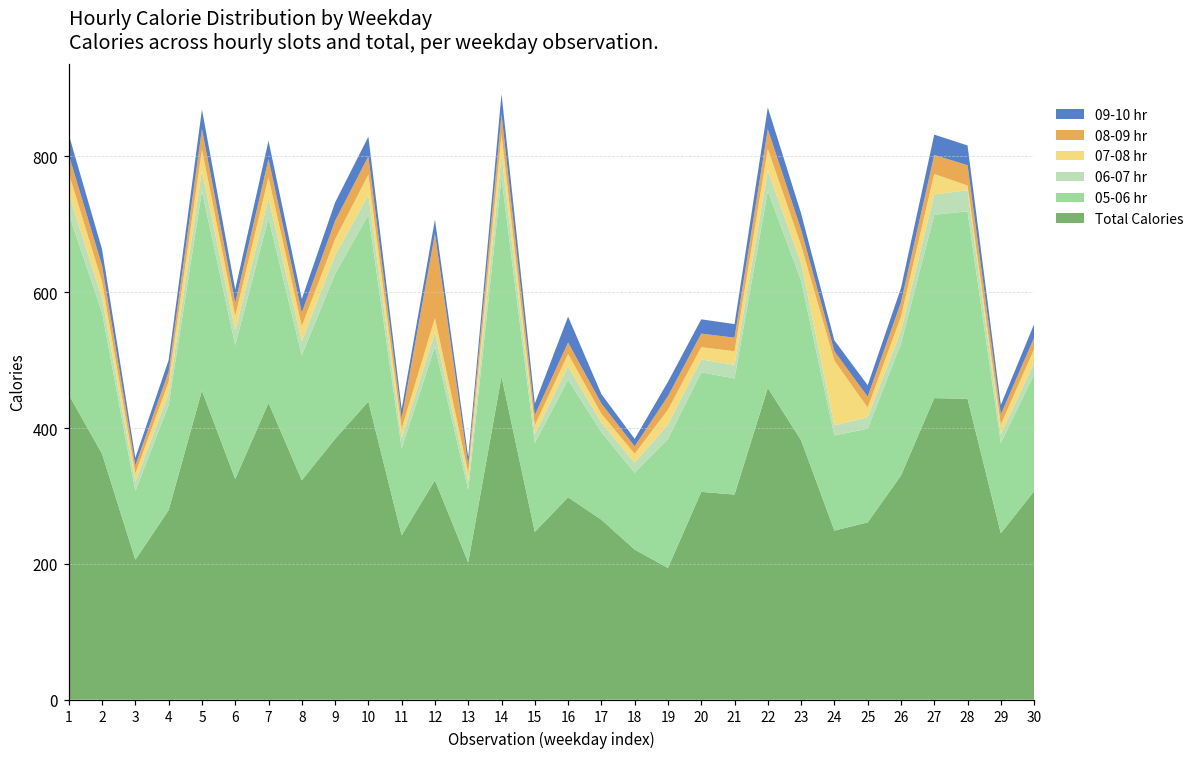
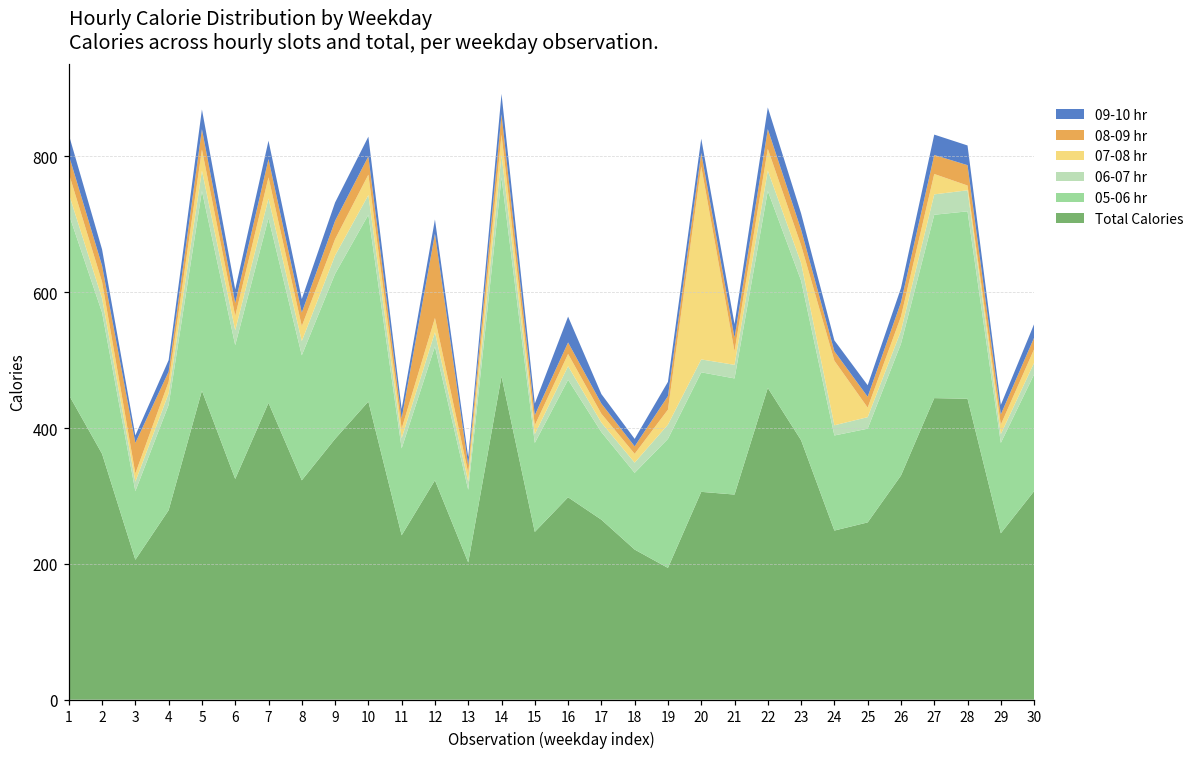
08-09 hr, 3: 10 -> 50
07-08 hr, 20: 20 -> 280
